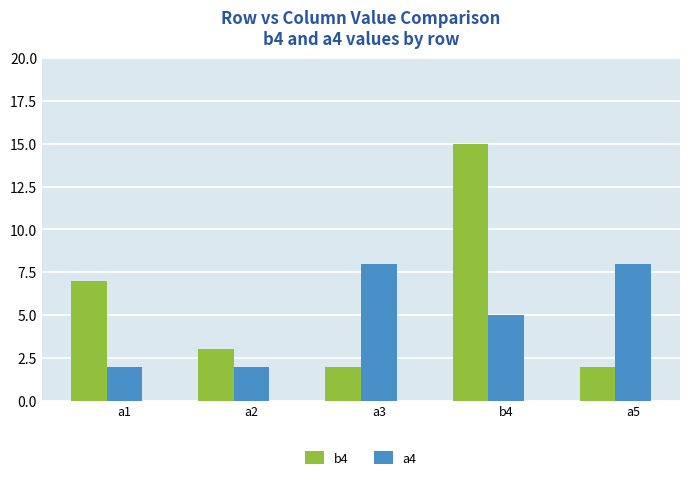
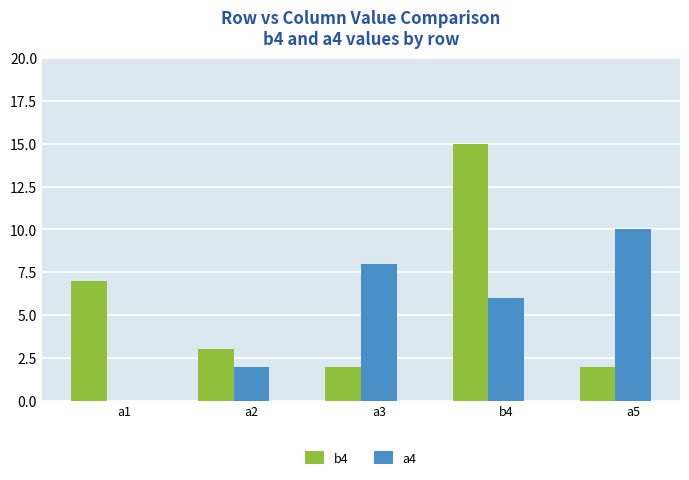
a4, a1: 2 -> 0
a4, b4: 5 -> 6
a4, a5: 8 -> 10
